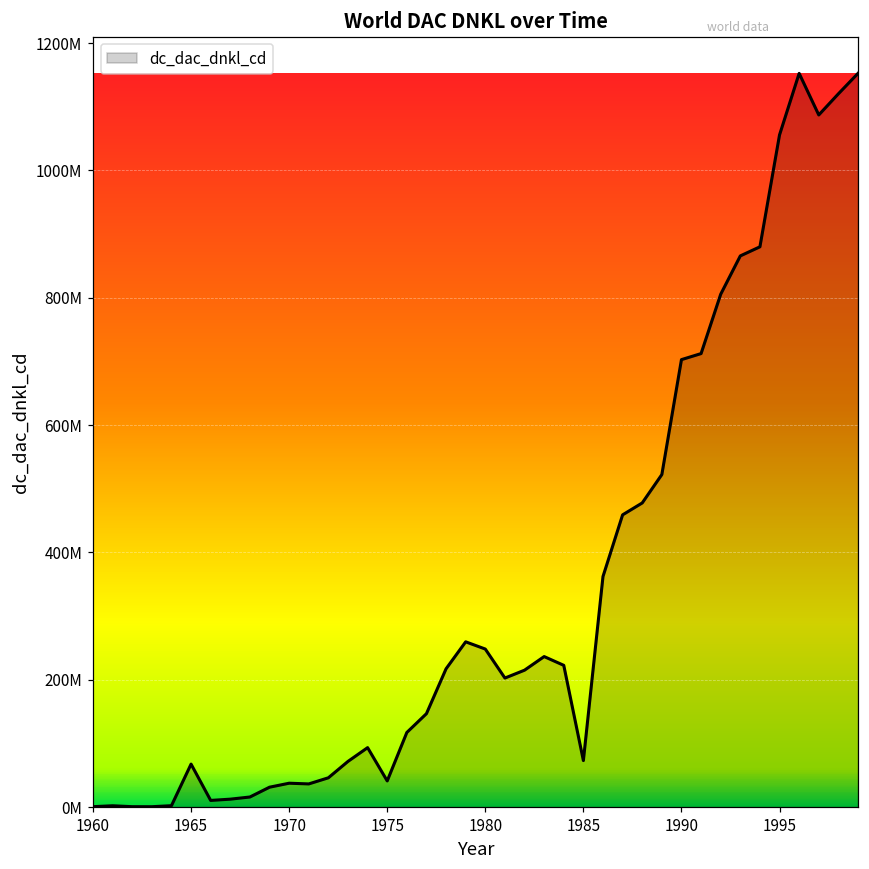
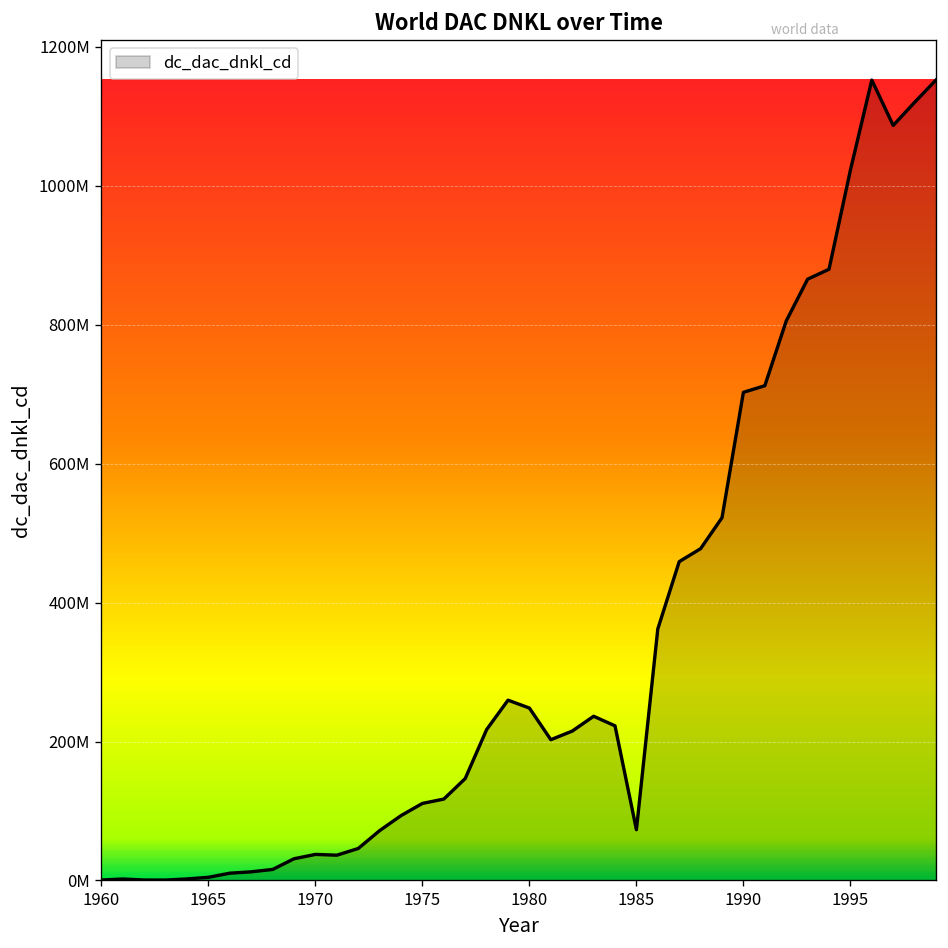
1965: 70000000 -> 0
1975: 40000000 -> 110000000
1995: 1060000000 -> 1020000000
